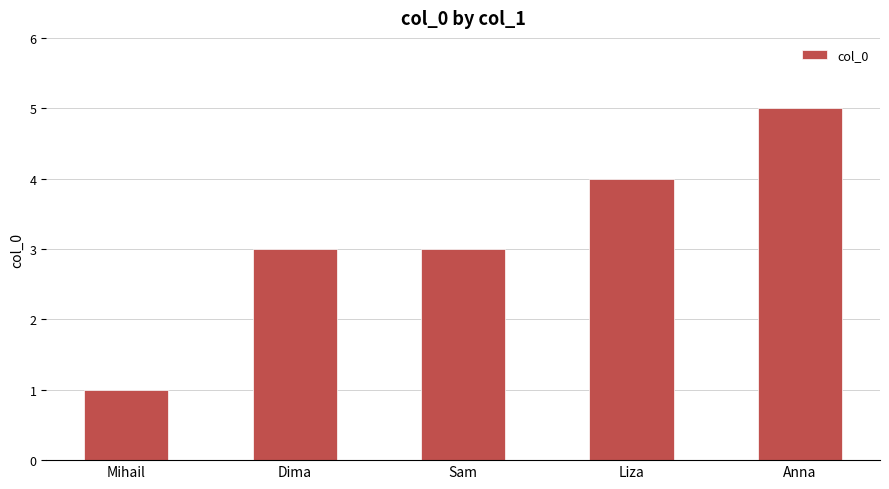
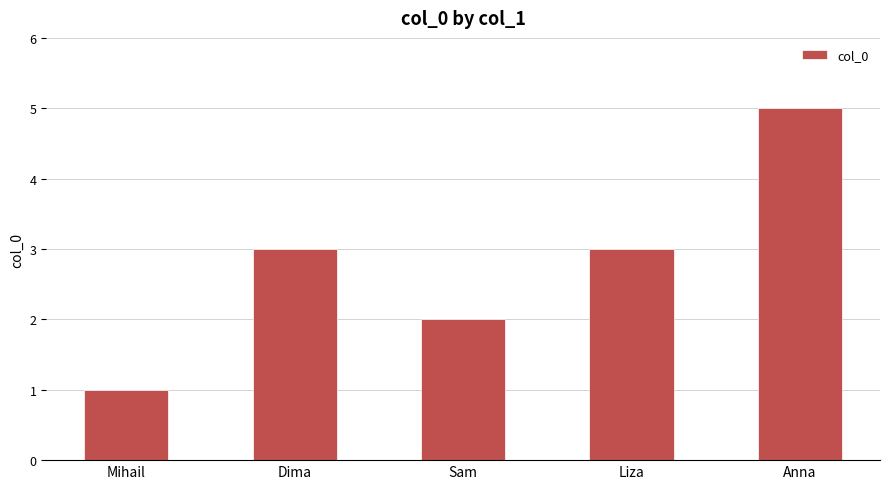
Sam: 3 -> 2
Liza: 4 -> 3
